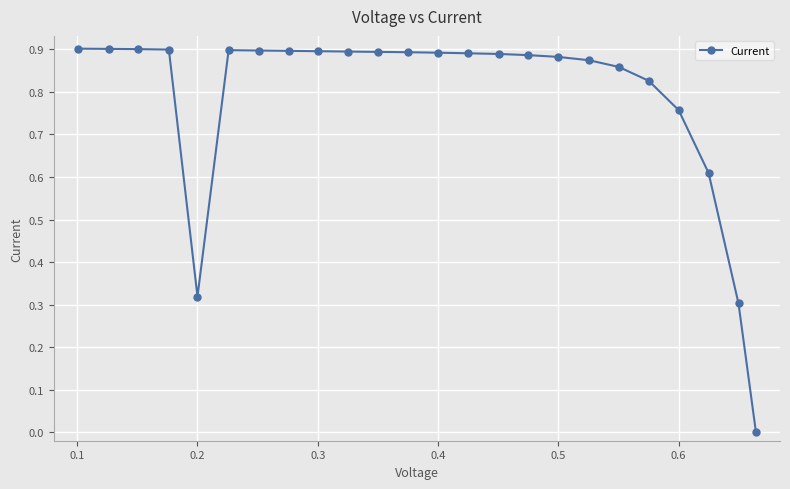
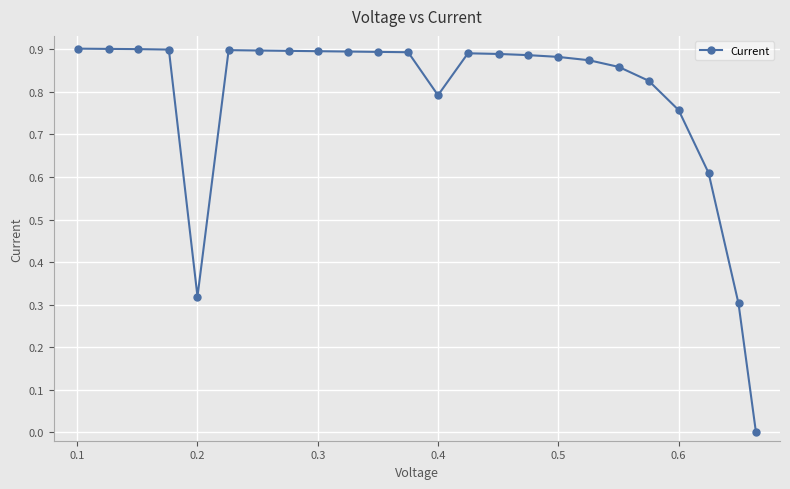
0.4: 0.89 -> 0.79
